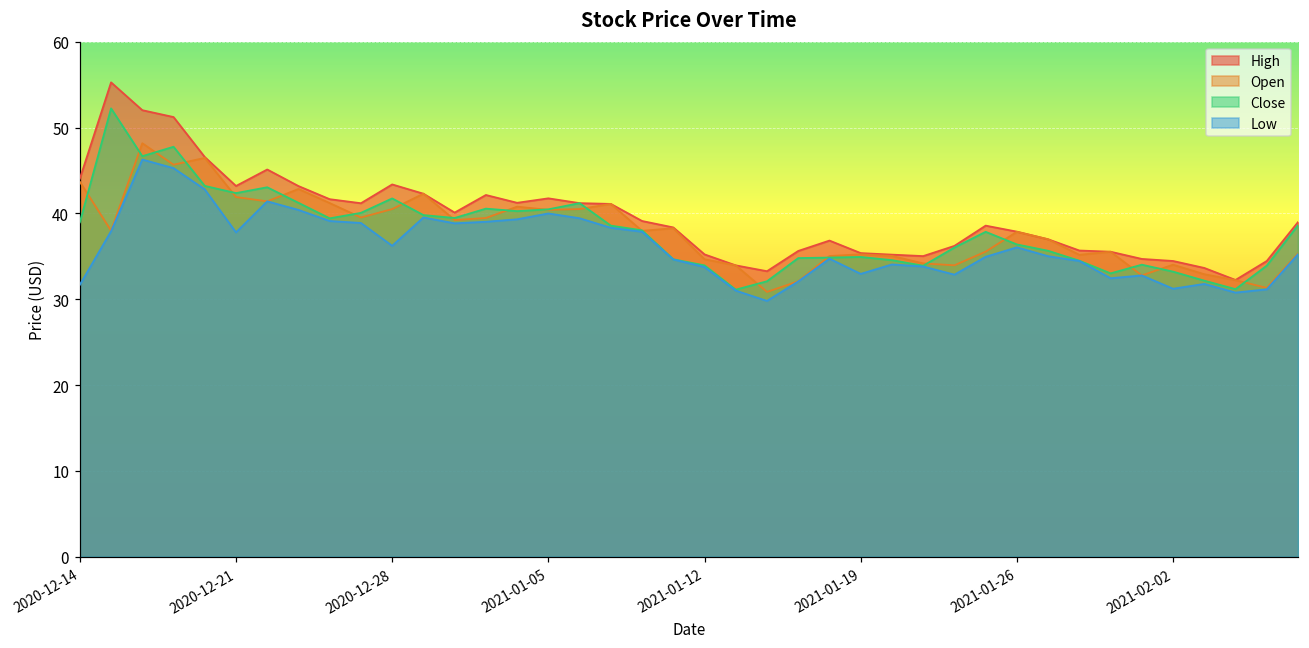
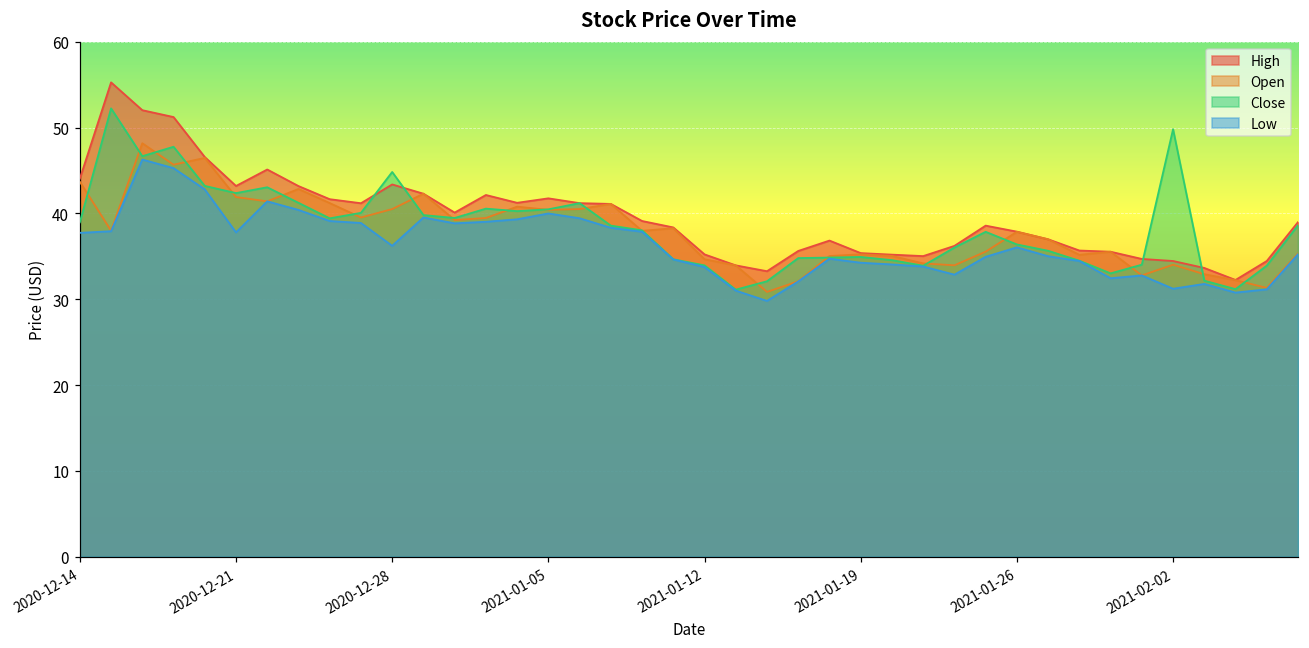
Low, 2020-12-14: 32 -> 38
Close, 2020-12-28: 42 -> 45
Low, 2021-01-19: 33 -> 34
Close, 2021-02-02: 33 -> 50
